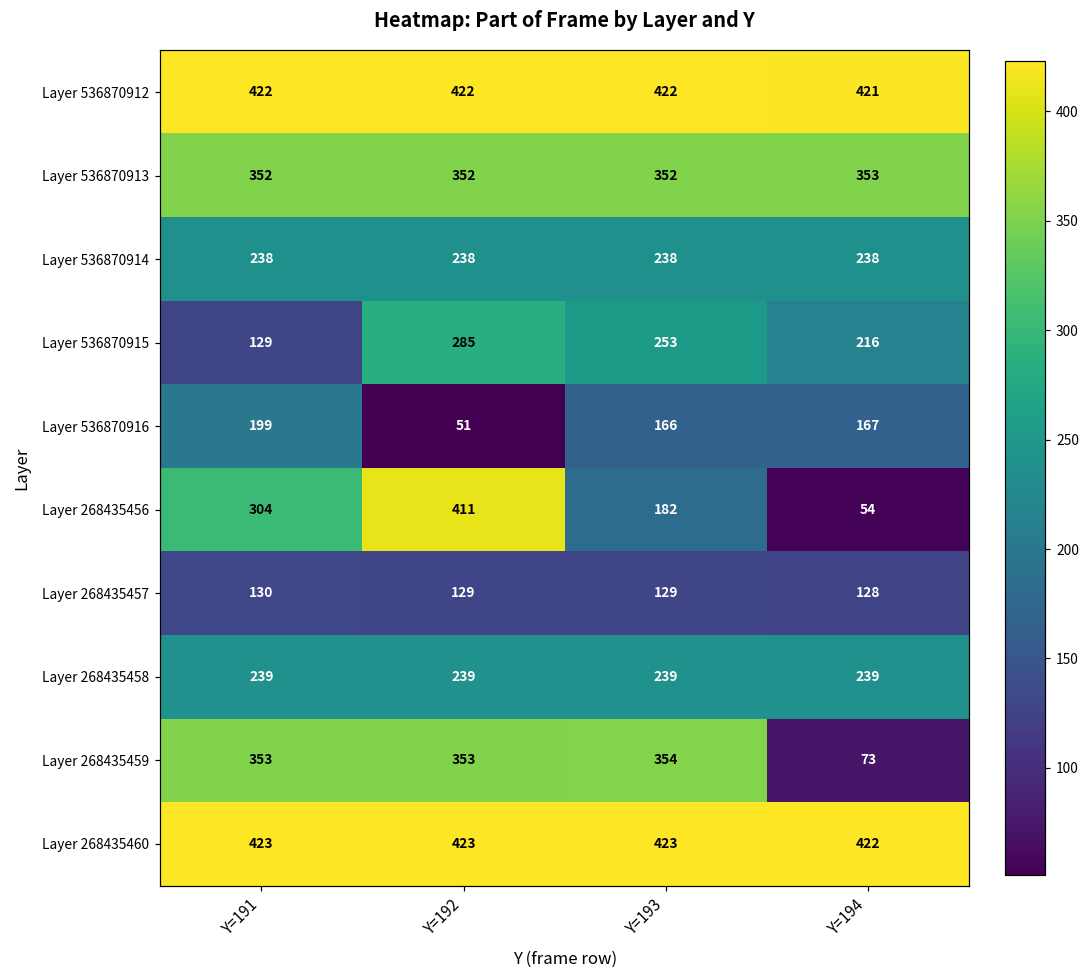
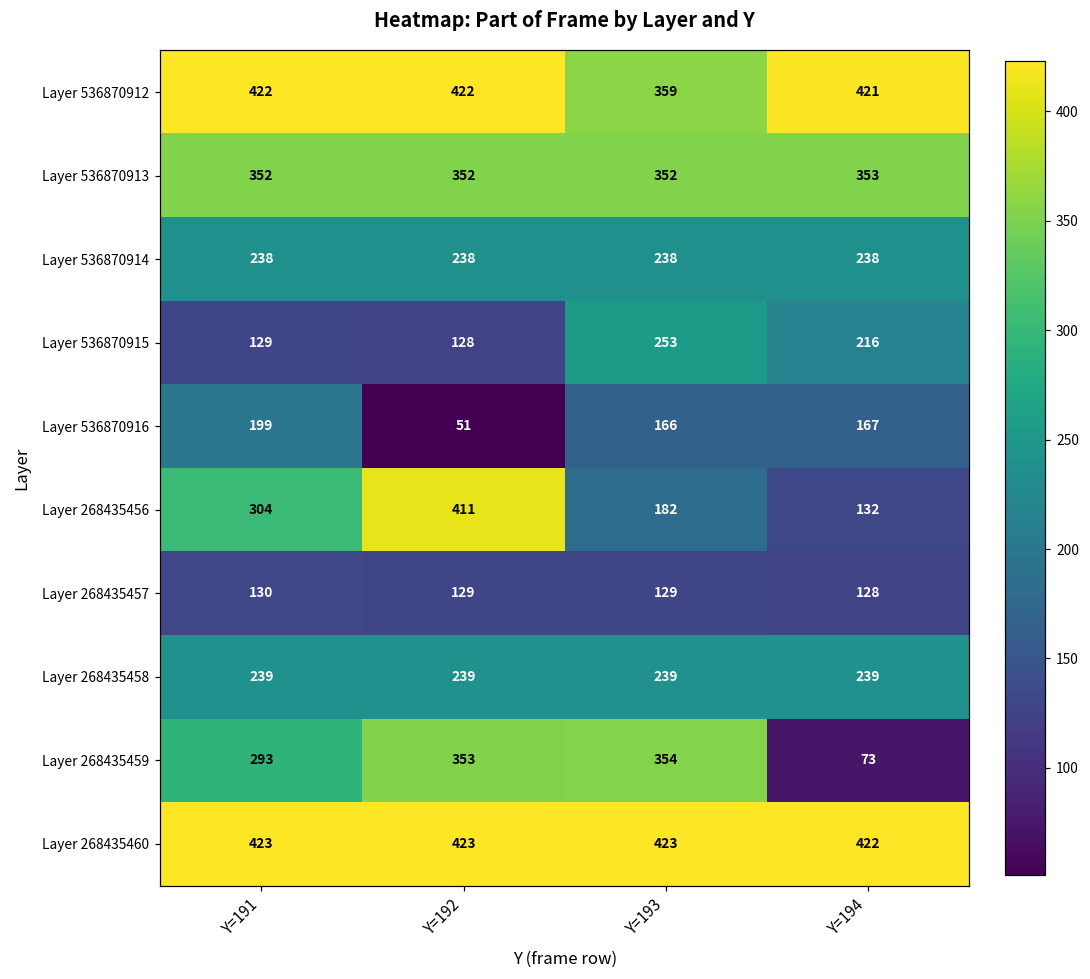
Layer 536870912, Y=193: 422 -> 359
Layer 536870915, Y=192: 285 -> 128
Layer 268435456, Y=194: 54 -> 132
Layer 268435459, Y=191: 353 -> 293
